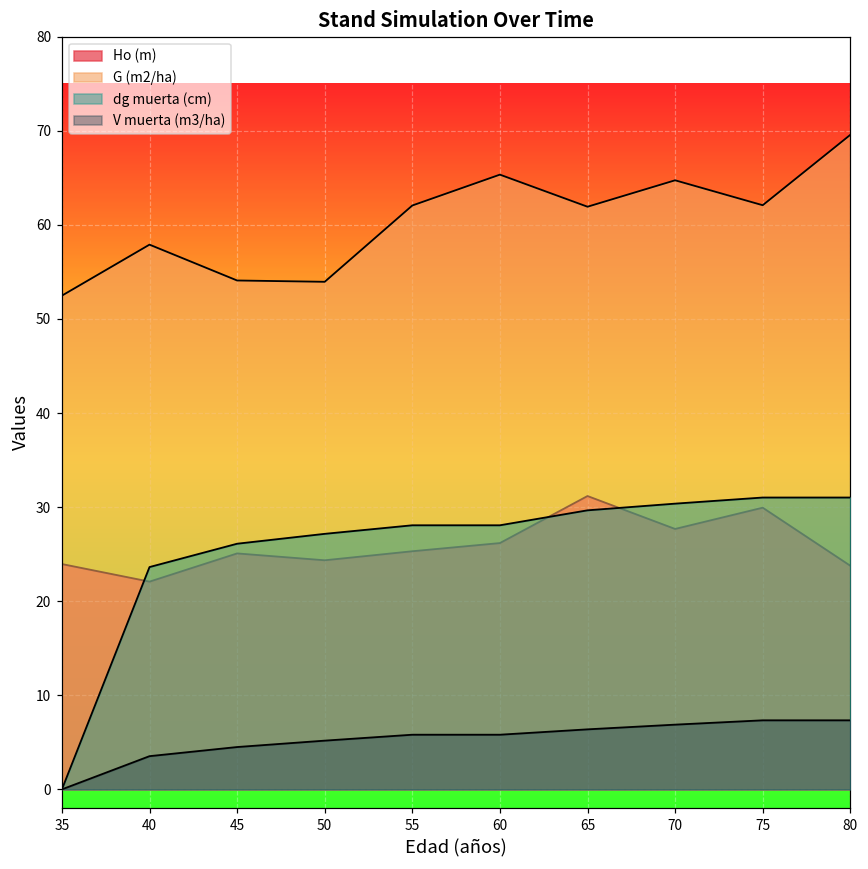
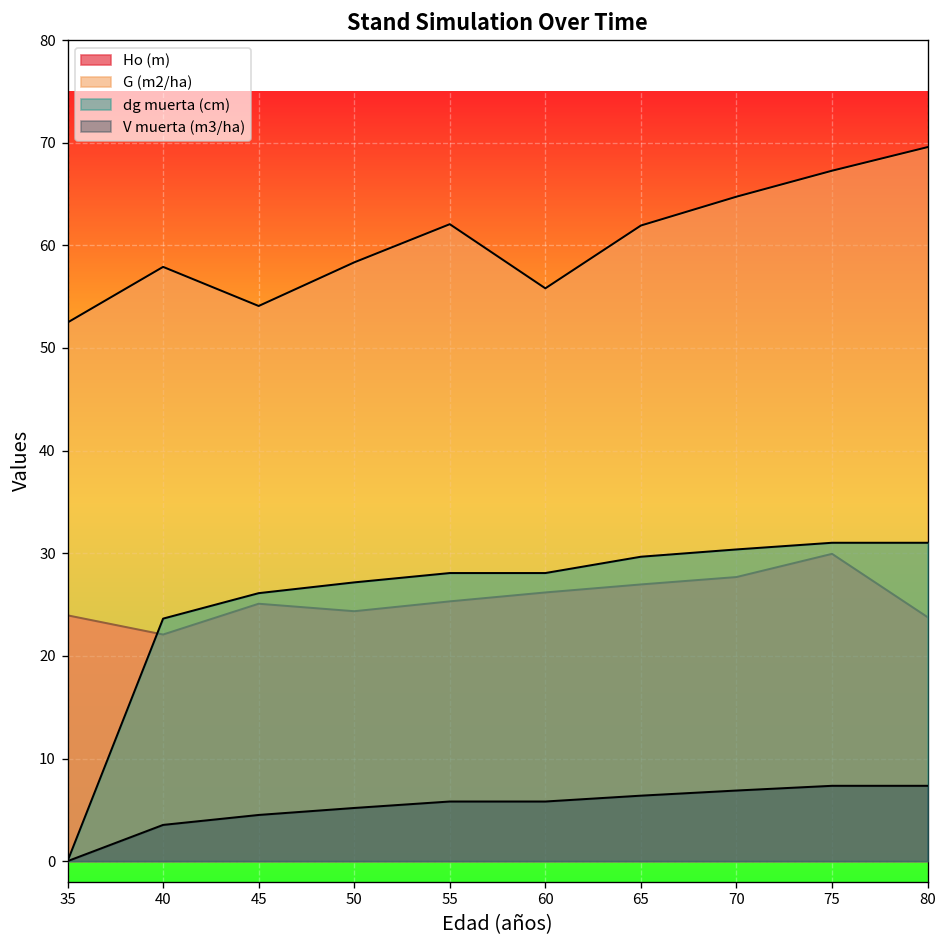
G (m2/ha), 50: 54 -> 58
G (m2/ha), 60: 65 -> 56
Ho (m), 65: 31 -> 27
G (m2/ha), 75: 62 -> 67
